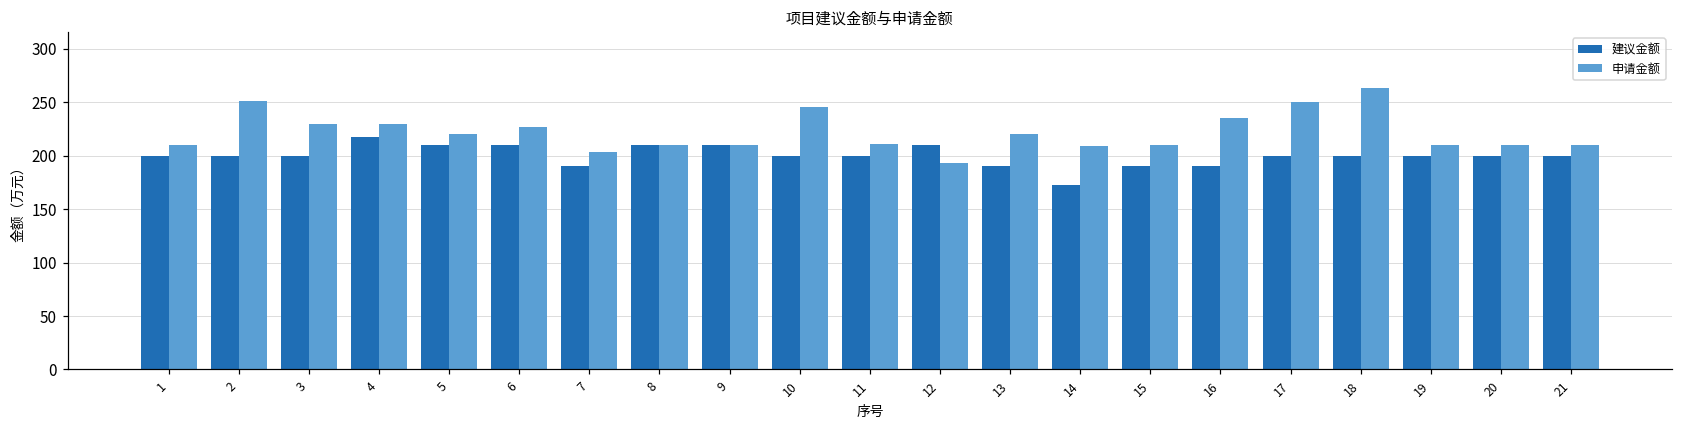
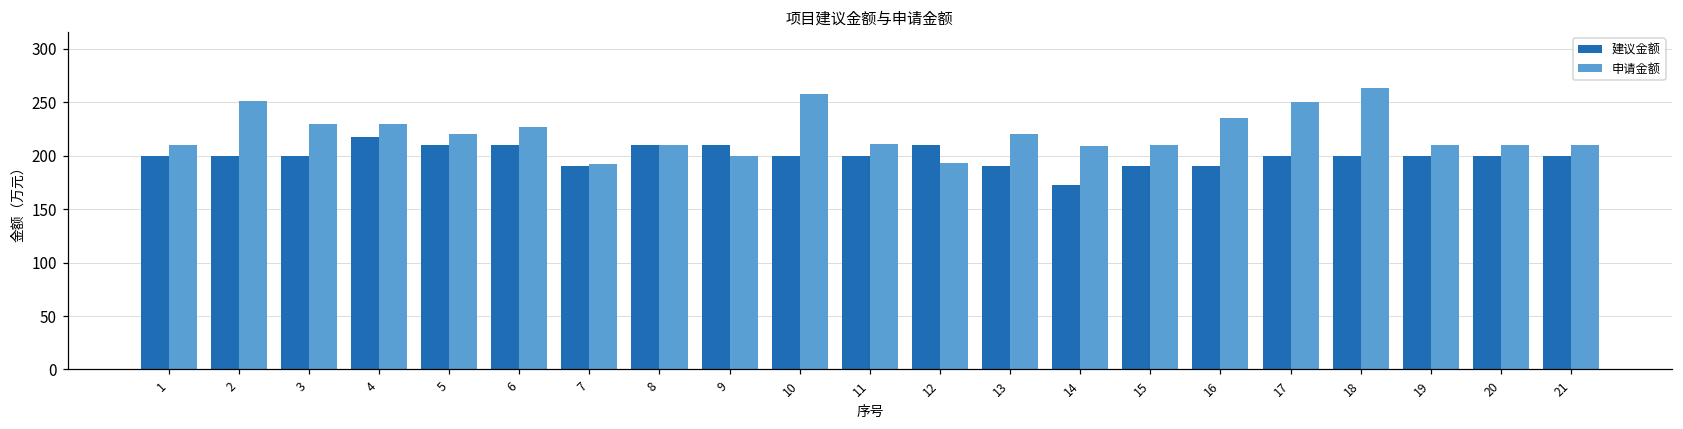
申请金额, 7: 200 -> 190
申请金额, 9: 210 -> 200
申请金额, 10: 250 -> 260
